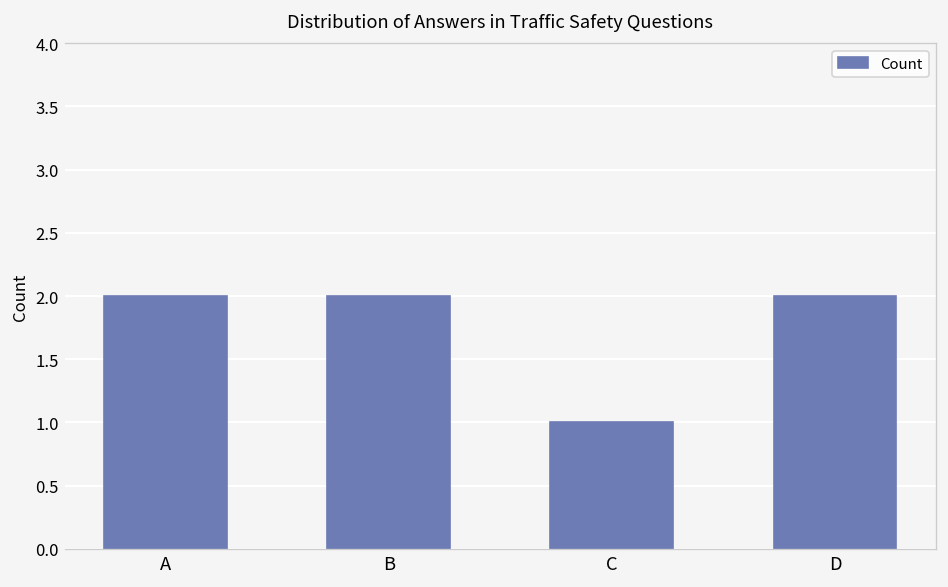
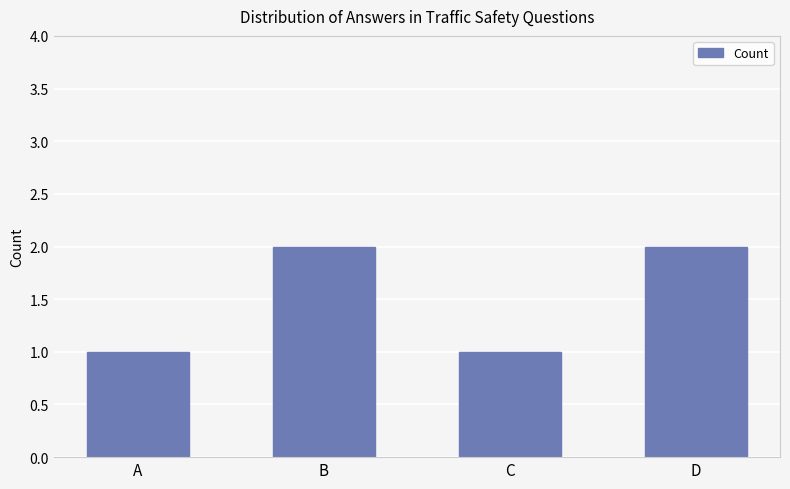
A: 2 -> 1
